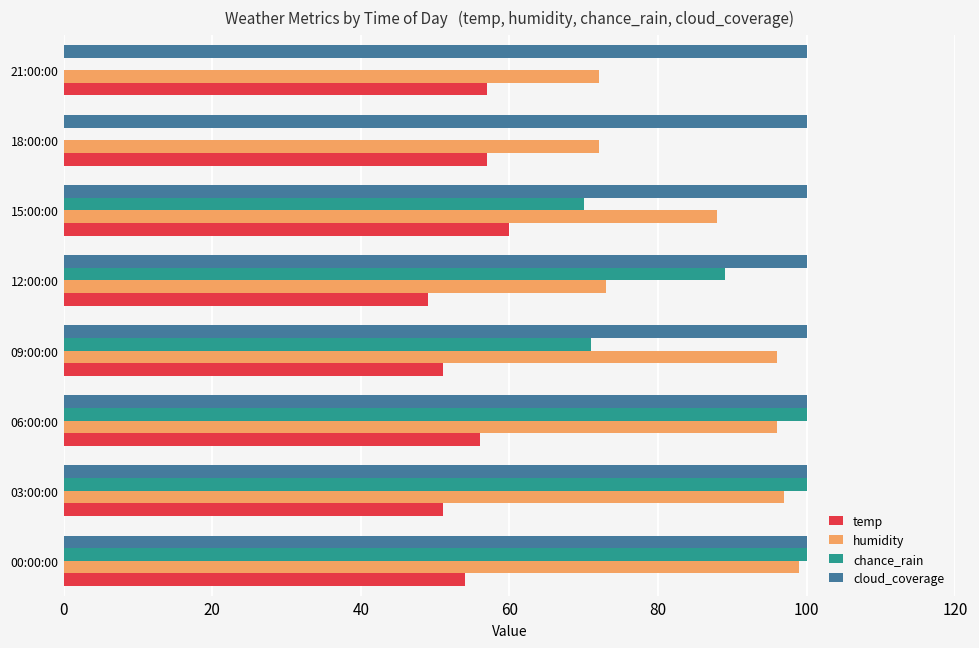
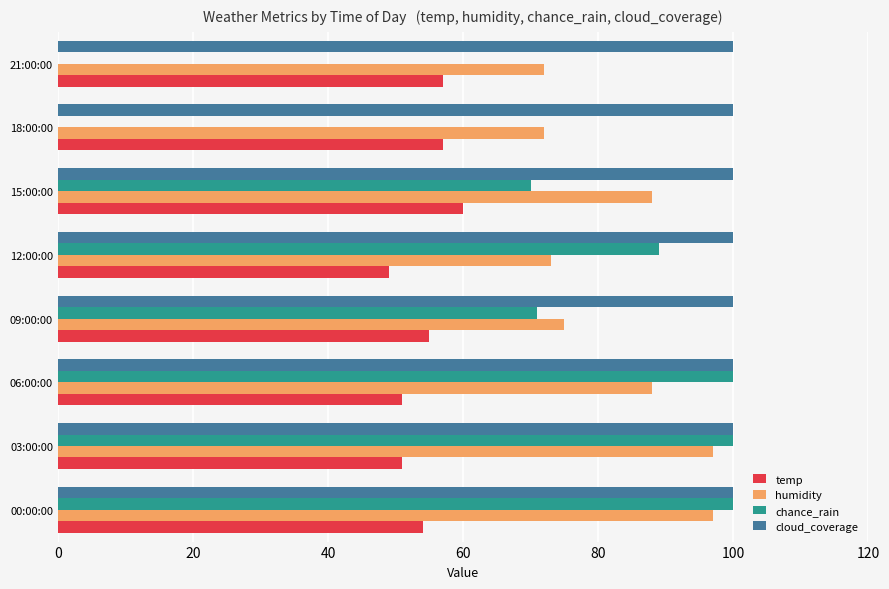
humidity, 09:00:00: 96 -> 75
temp, 09:00:00: 51 -> 55
humidity, 06:00:00: 96 -> 88
temp, 06:00:00: 56 -> 51
humidity, 00:00:00: 99 -> 97
